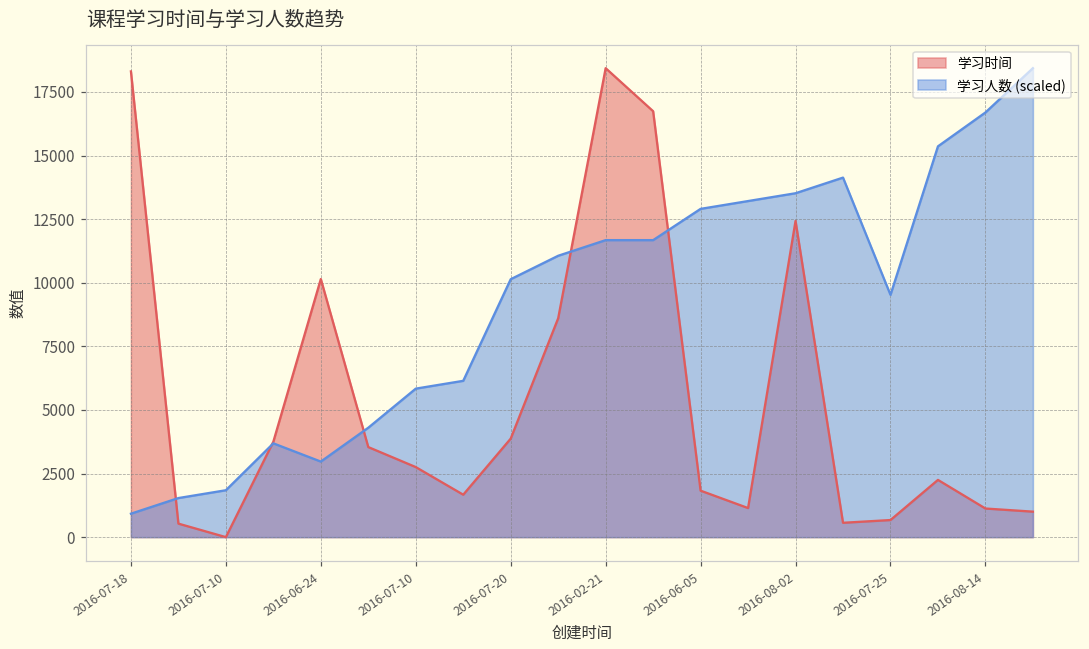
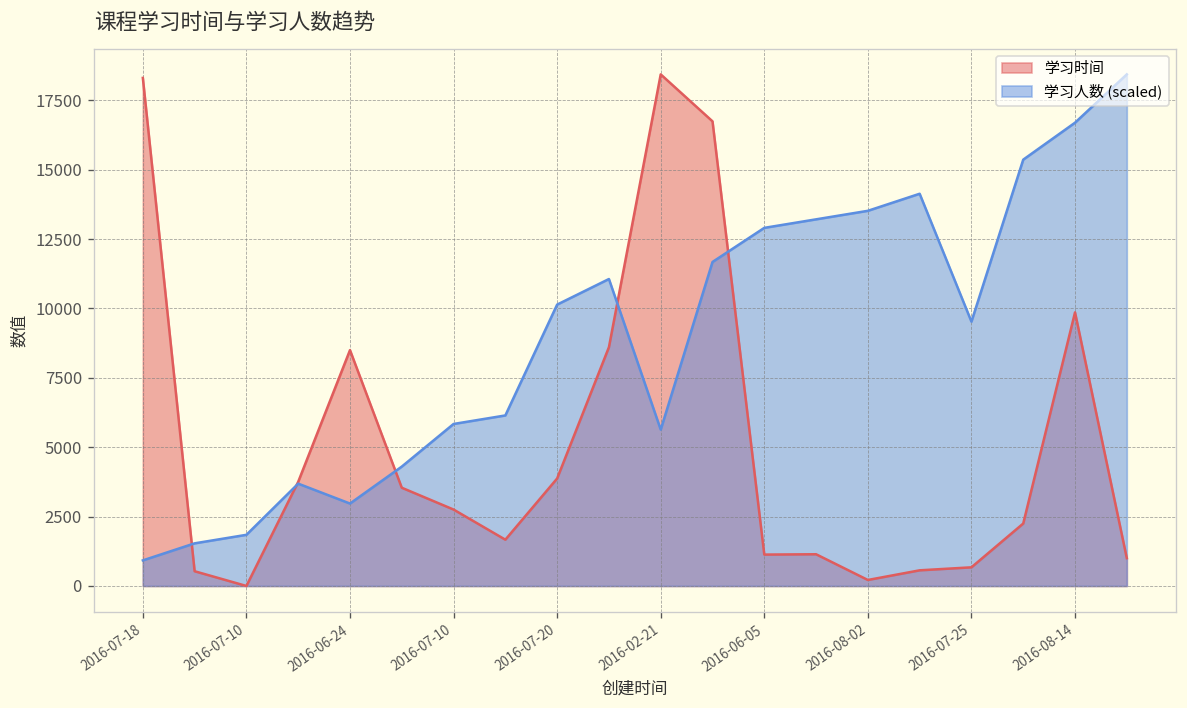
学习时间, 2016-06-24: 10100 -> 8500
学习人数 (scaled), 2016-02-21: 11700 -> 5600
学习时间, 2016-06-05: 1800 -> 1100
学习时间, 2016-08-02: 12400 -> 200
学习时间, 2016-08-14: 1100 -> 9900
